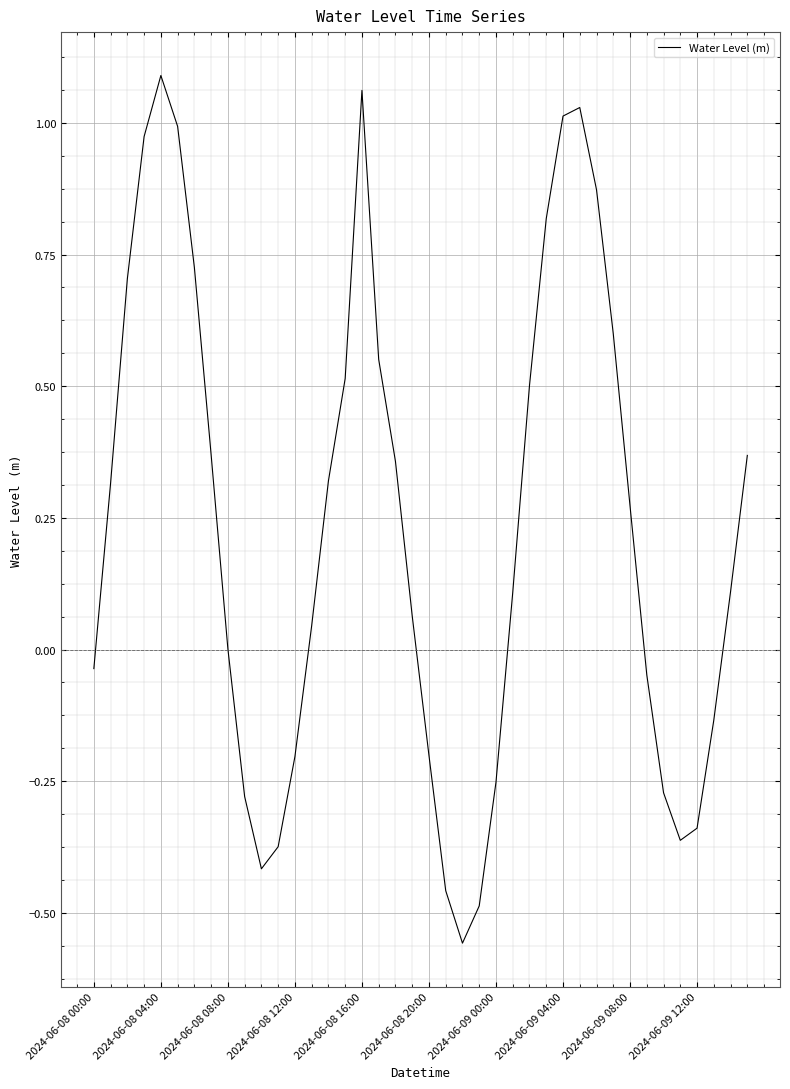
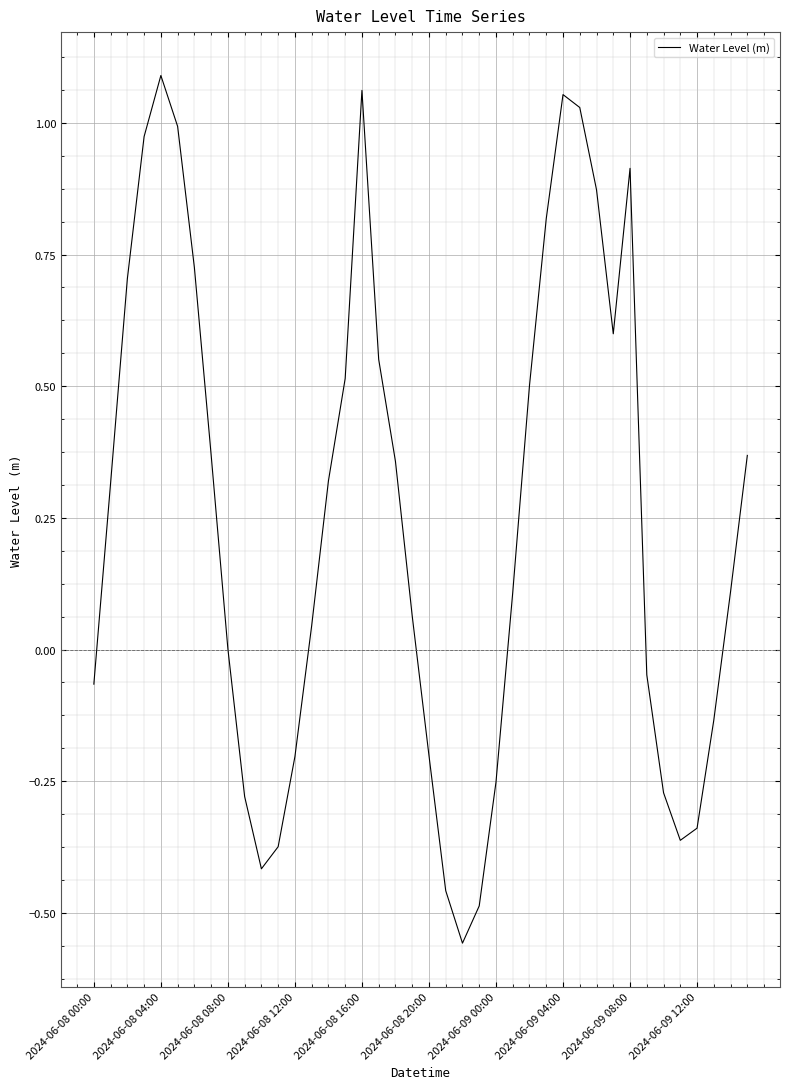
2024-06-08 00:00: -0.04 -> -0.07
2024-06-09 04:00: 1.01 -> 1.05
2024-06-09 08:00: 0.27 -> 0.91
